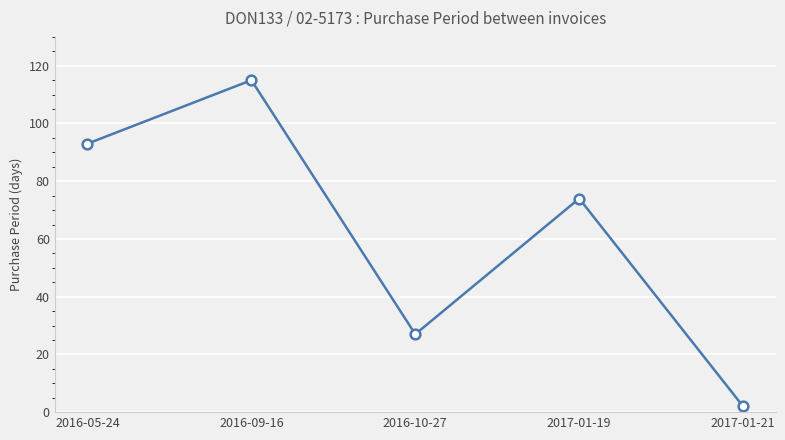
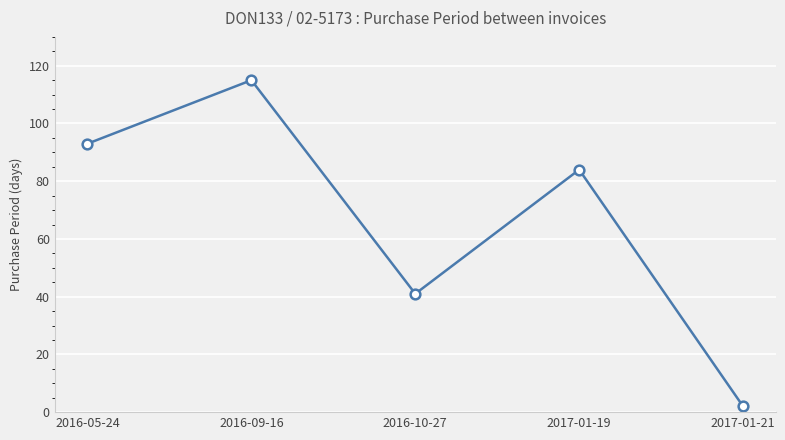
2016-10-27: 27 -> 41
2017-01-19: 74 -> 84
